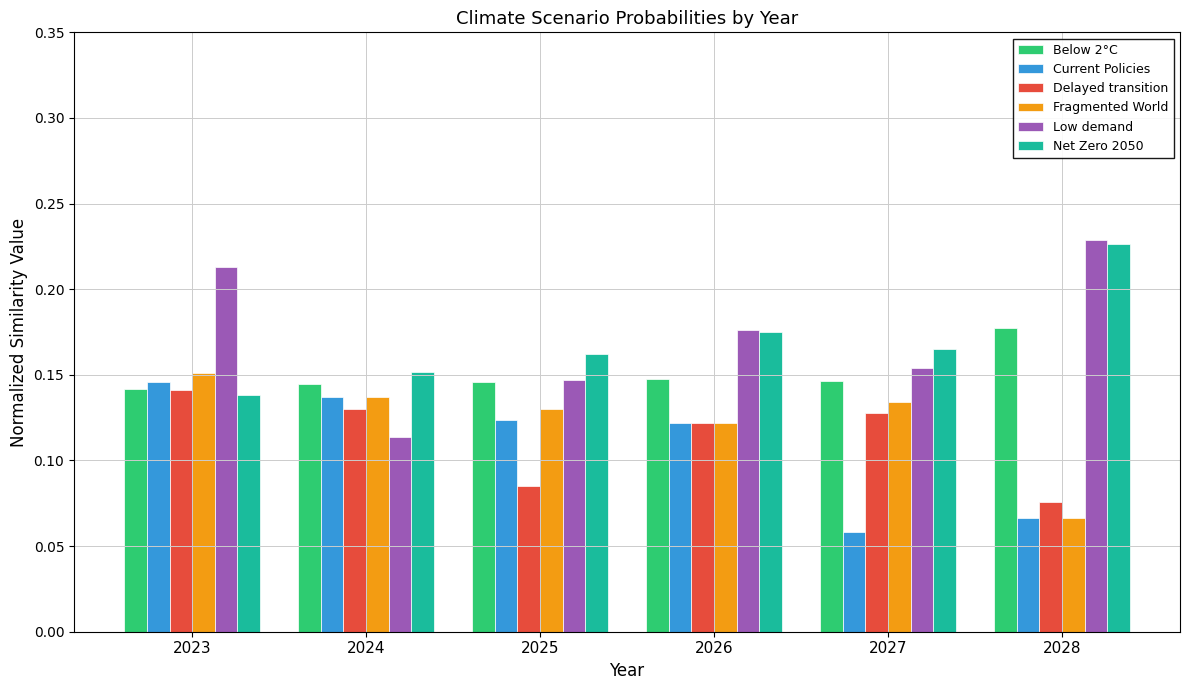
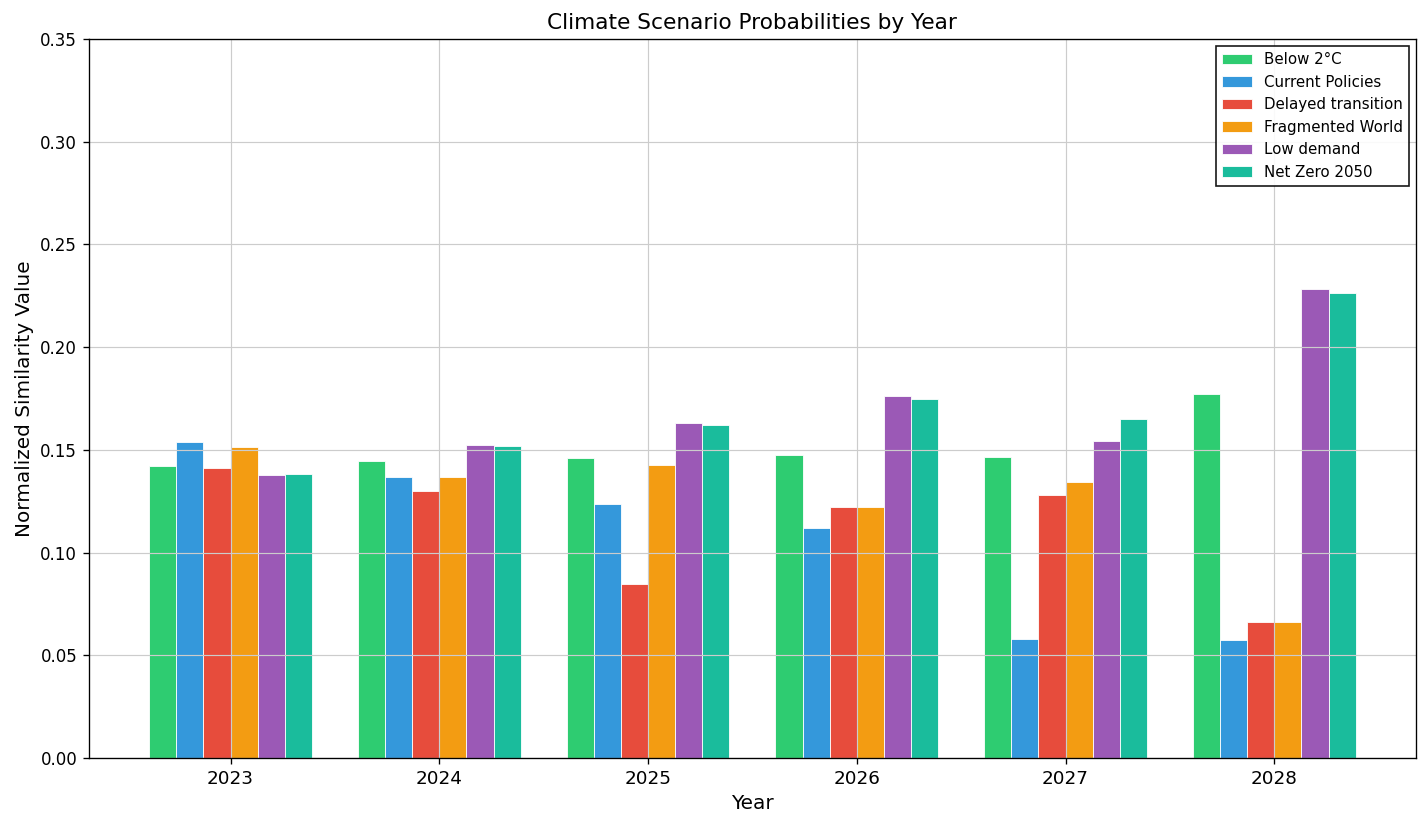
Current Policies, 2023: 0.146 -> 0.154
Low demand, 2023: 0.213 -> 0.138
Low demand, 2024: 0.114 -> 0.152
Fragmented World, 2025: 0.130 -> 0.143
Low demand, 2025: 0.147 -> 0.163
Current Policies, 2026: 0.122 -> 0.112
Current Policies, 2028: 0.066 -> 0.057
Delayed transition, 2028: 0.076 -> 0.066
